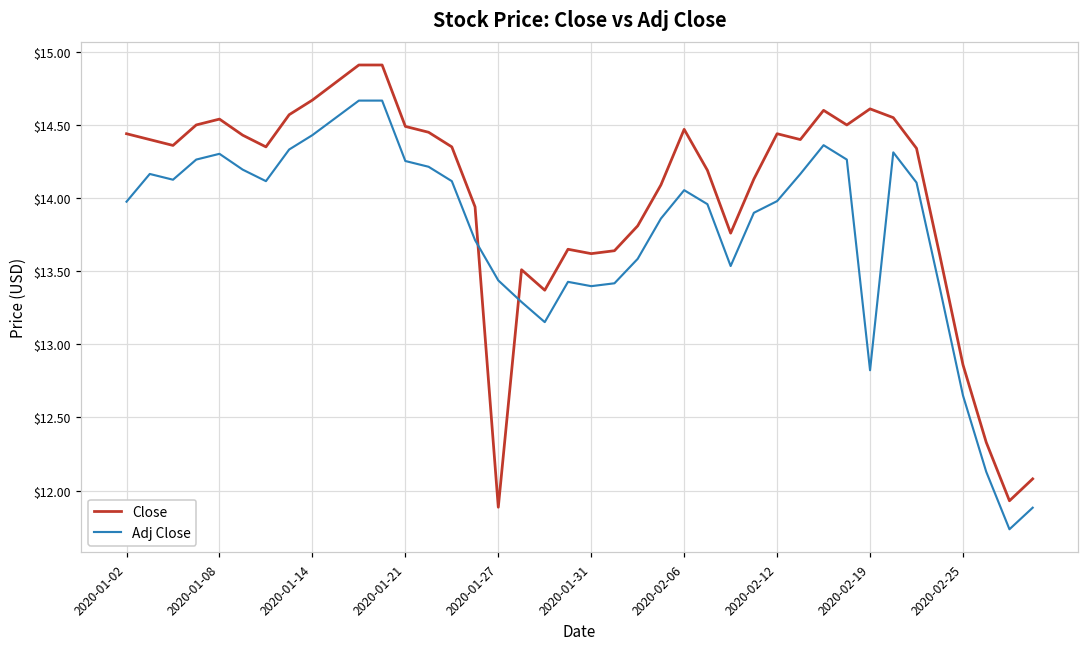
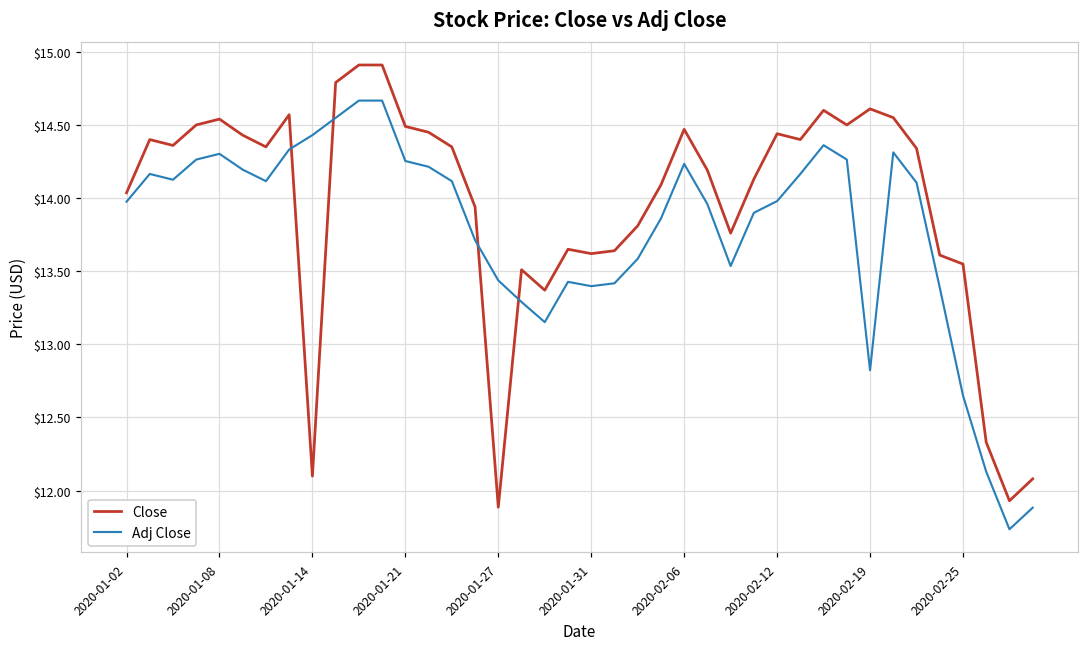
Close, 2020-01-02: $14.44 -> $14.04
Close, 2020-01-14: $14.67 -> $12.10
Adj Close, 2020-02-06: $14.05 -> $14.23
Close, 2020-02-25: $12.86 -> $13.55
